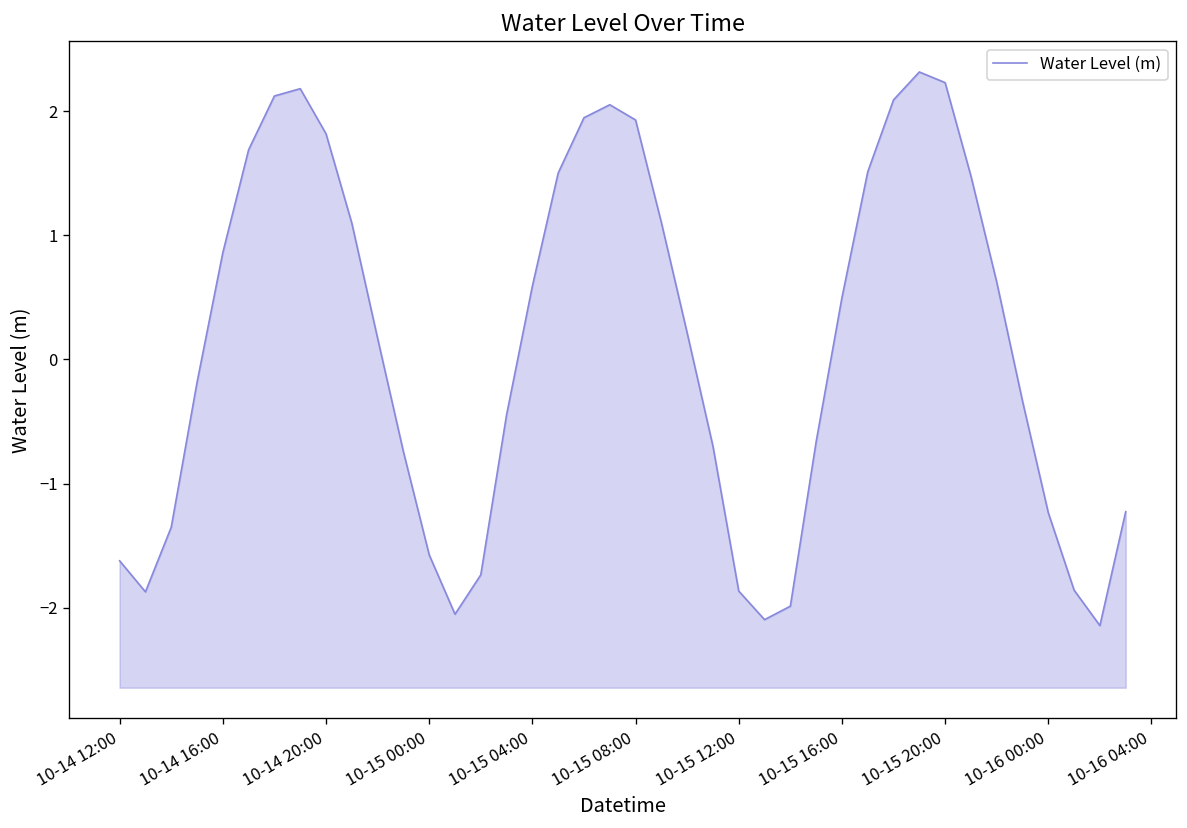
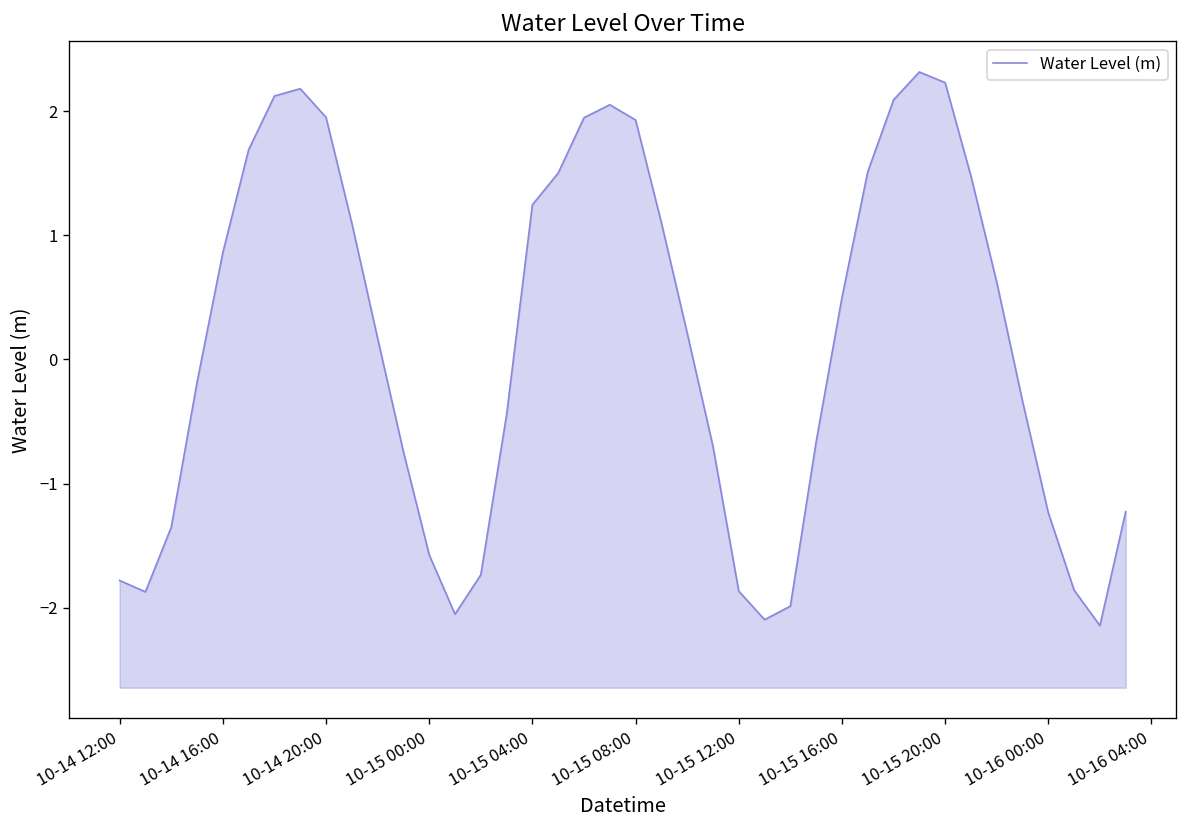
10-14 12:00: -1.62 -> -1.78
10-14 20:00: 1.82 -> 1.95
10-15 04:00: 0.59 -> 1.25
